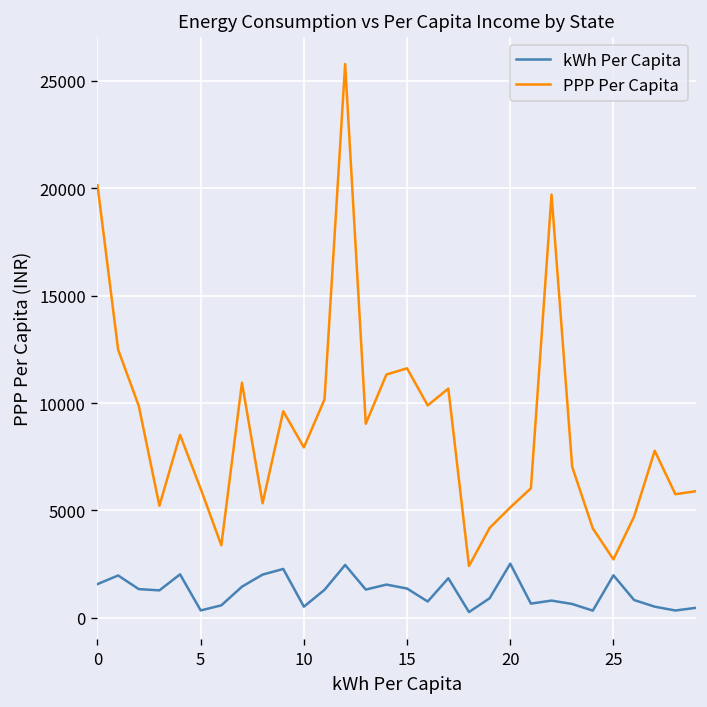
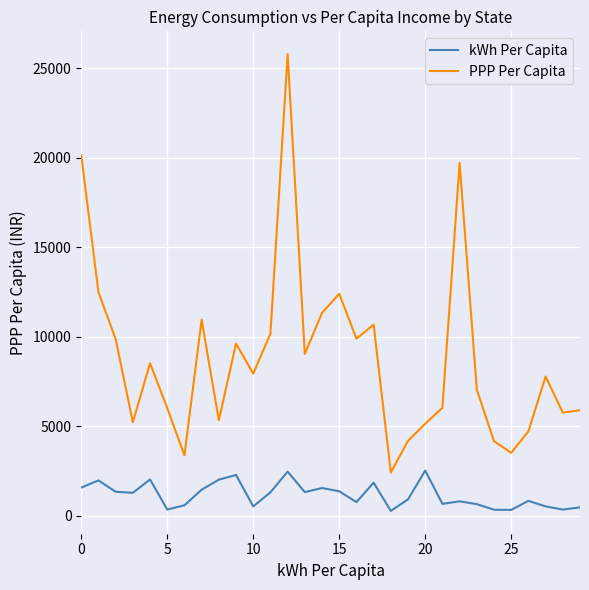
PPP Per Capita, 15: 11600 -> 12400
kWh Per Capita, 25: 2000 -> 300
PPP Per Capita, 25: 2700 -> 3500
